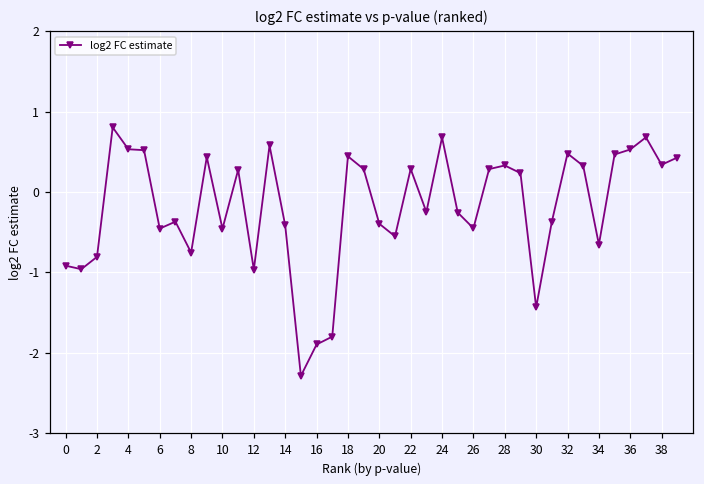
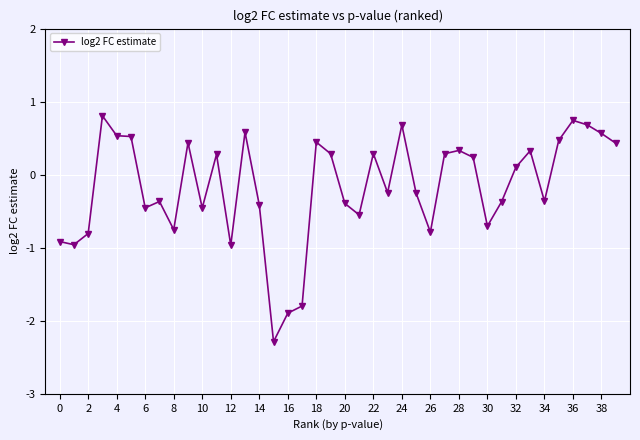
26: -0.4 -> -0.8
30: -1.4 -> -0.7
32: 0.5 -> 0.1
34: -0.7 -> -0.4
36: 0.5 -> 0.7
38: 0.3 -> 0.6
